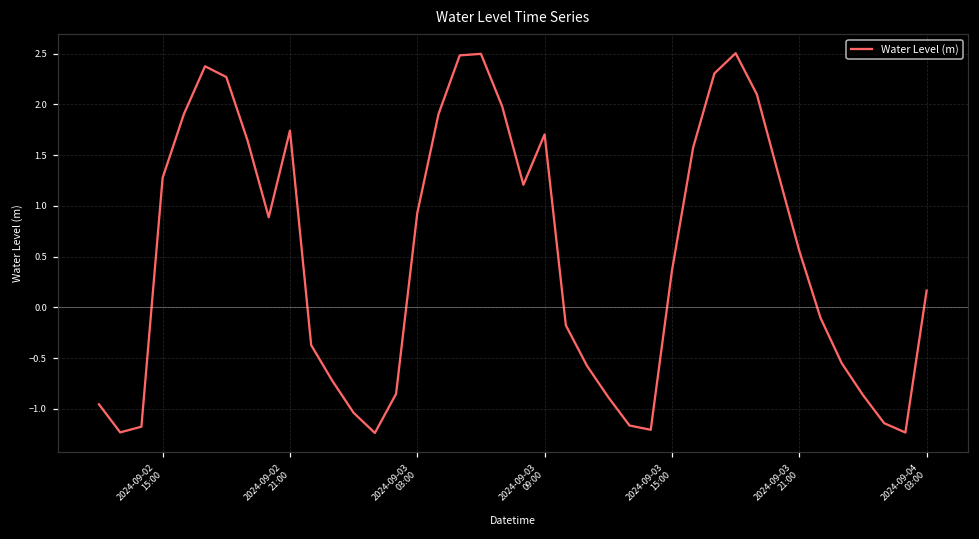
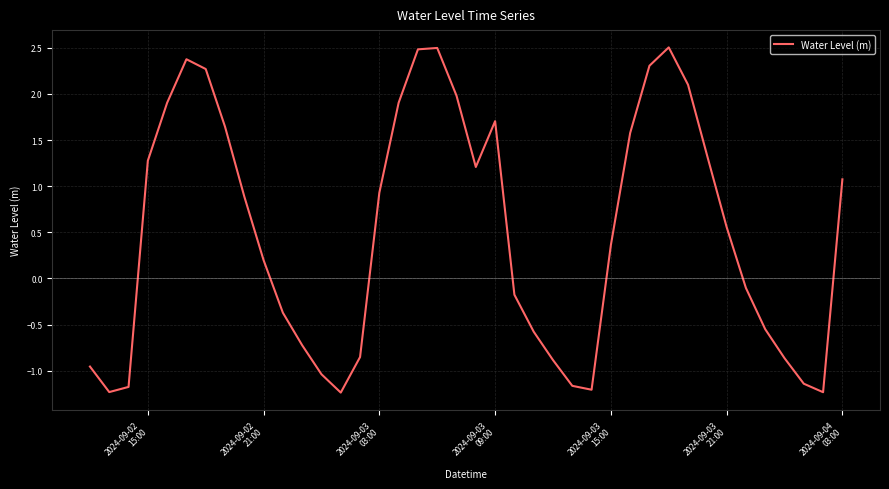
2024-09-02 21:00: 1.7 -> 0.2
2024-09-04 03:00: 0.2 -> 1.1
